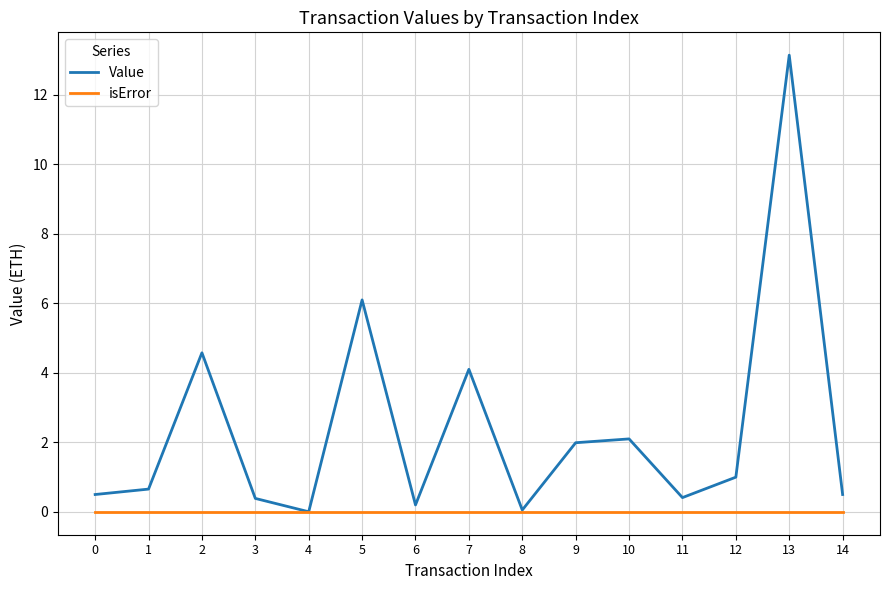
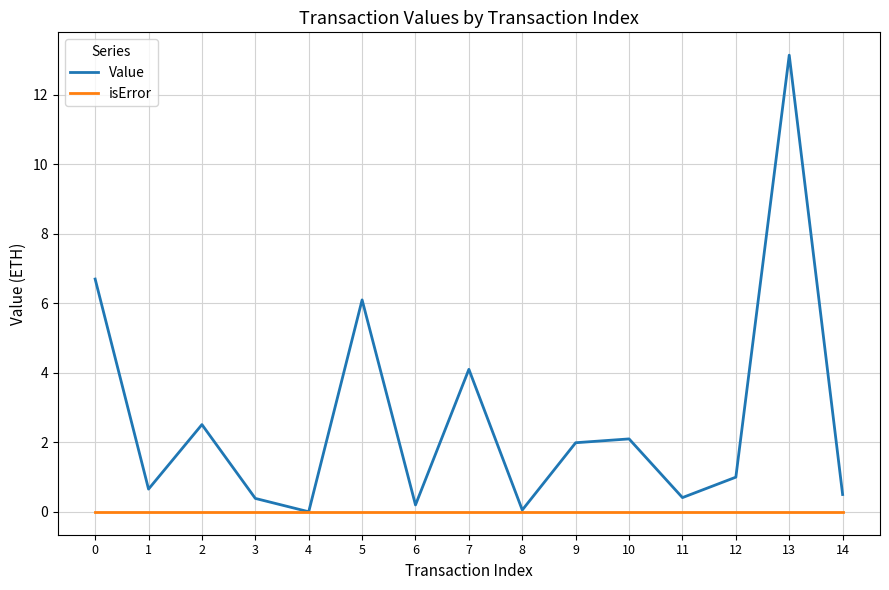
Value, 0: 0.5 -> 6.7
Value, 2: 4.6 -> 2.5
